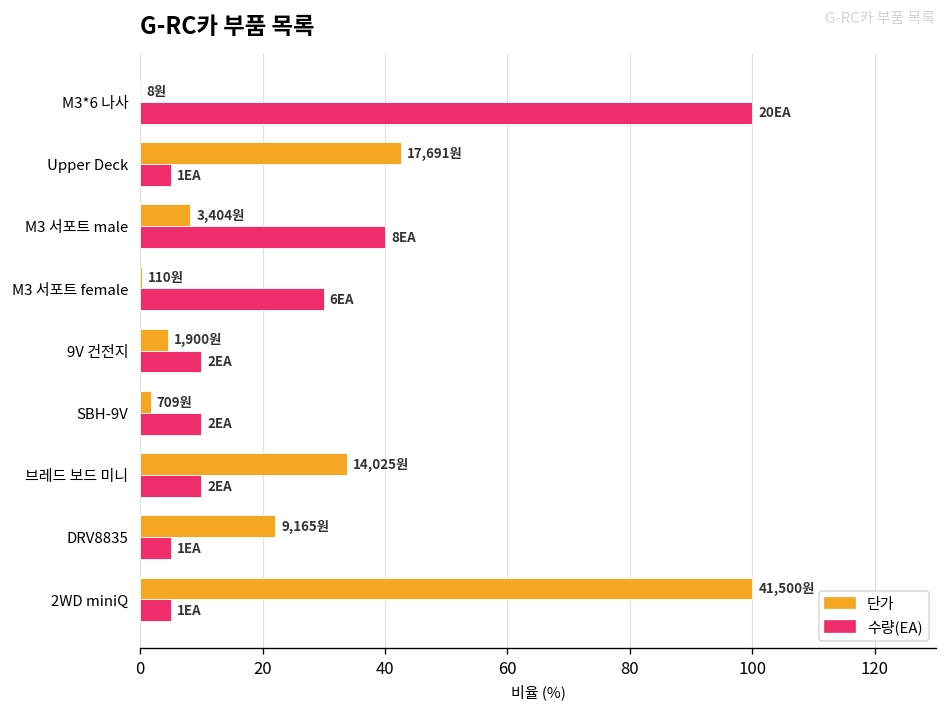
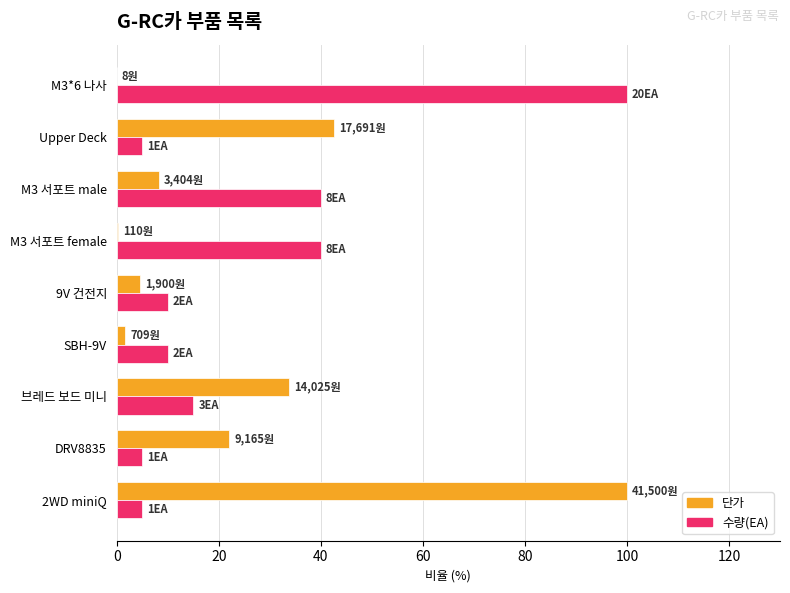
수량(EA), M3 서포트 female: 6 -> 8
수량(EA), 브레드 보드 미니: 2 -> 3
